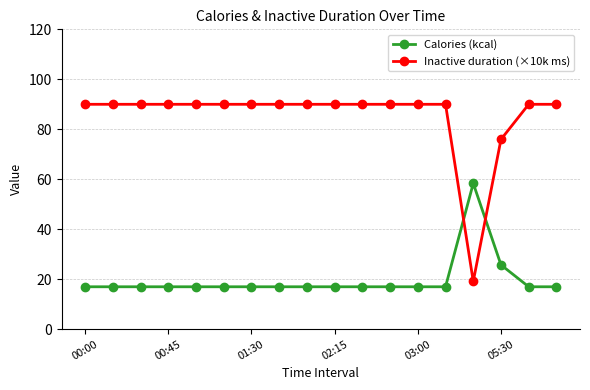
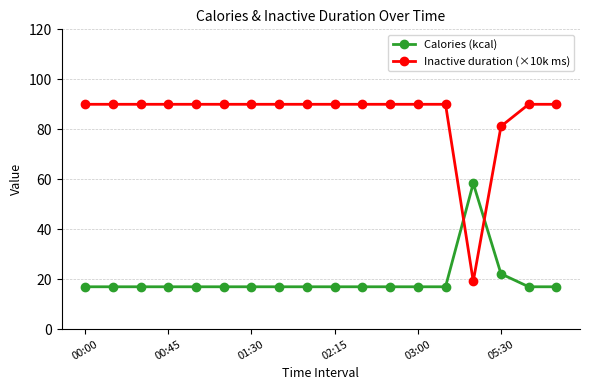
Calories (kcal), 05:30: 26 -> 22
Inactive duration (×10k ms), 05:30: 76 -> 81
